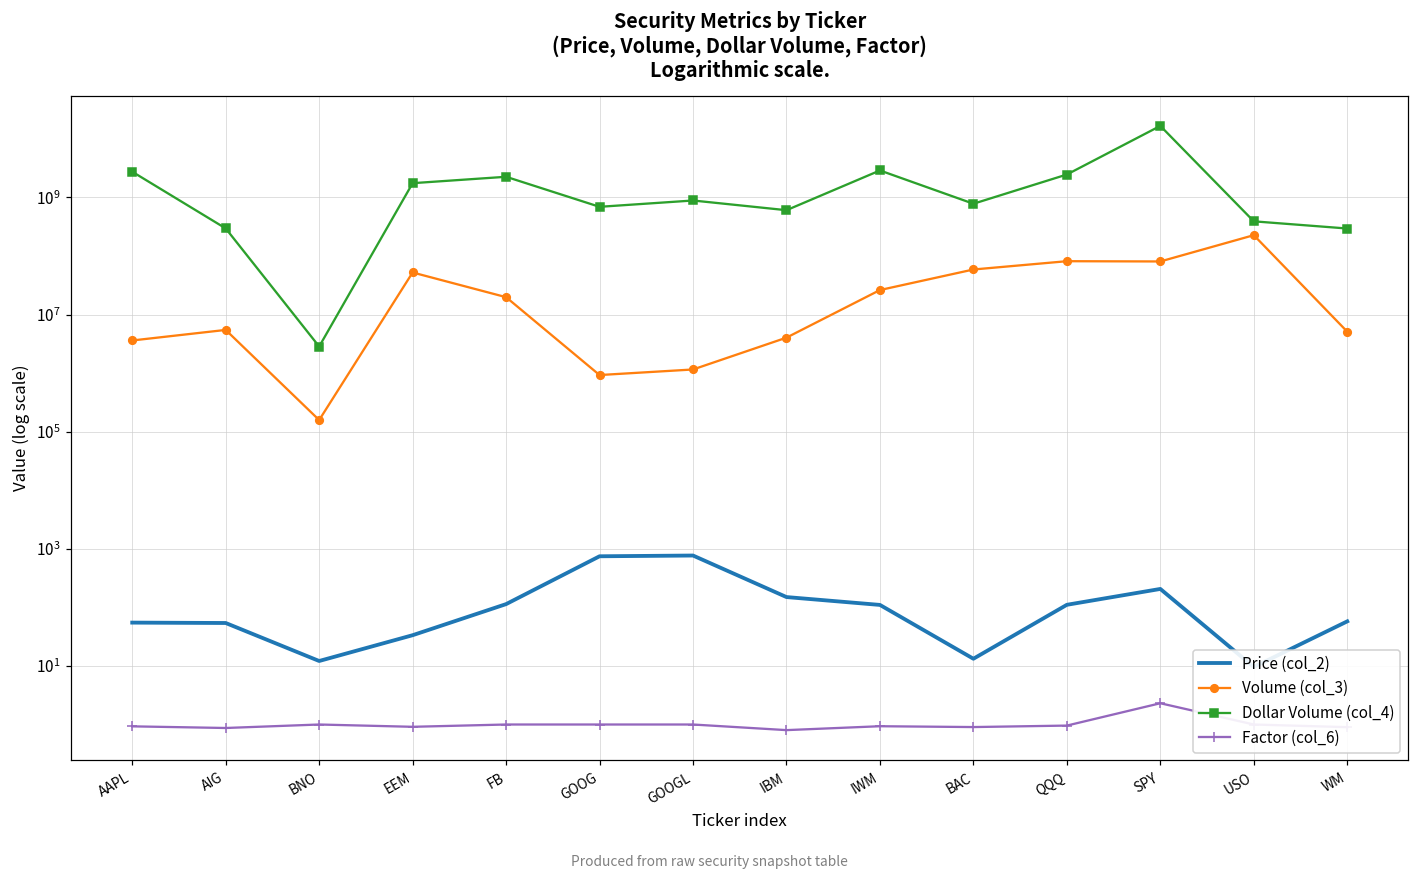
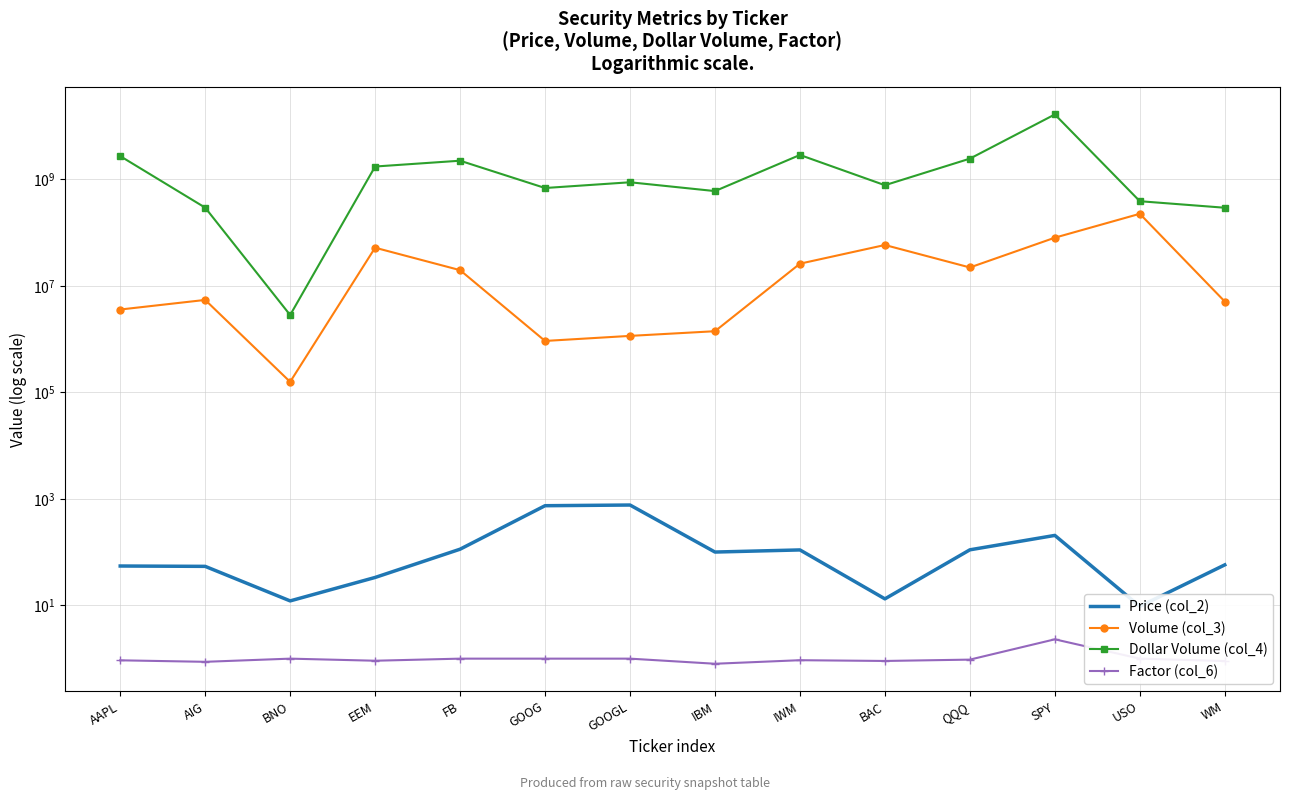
Price (col_2), IBM: 150 -> 100
Volume (col_3), IBM: 4000000 -> 1400000
Volume (col_3), QQQ: 80000000 -> 22000000
